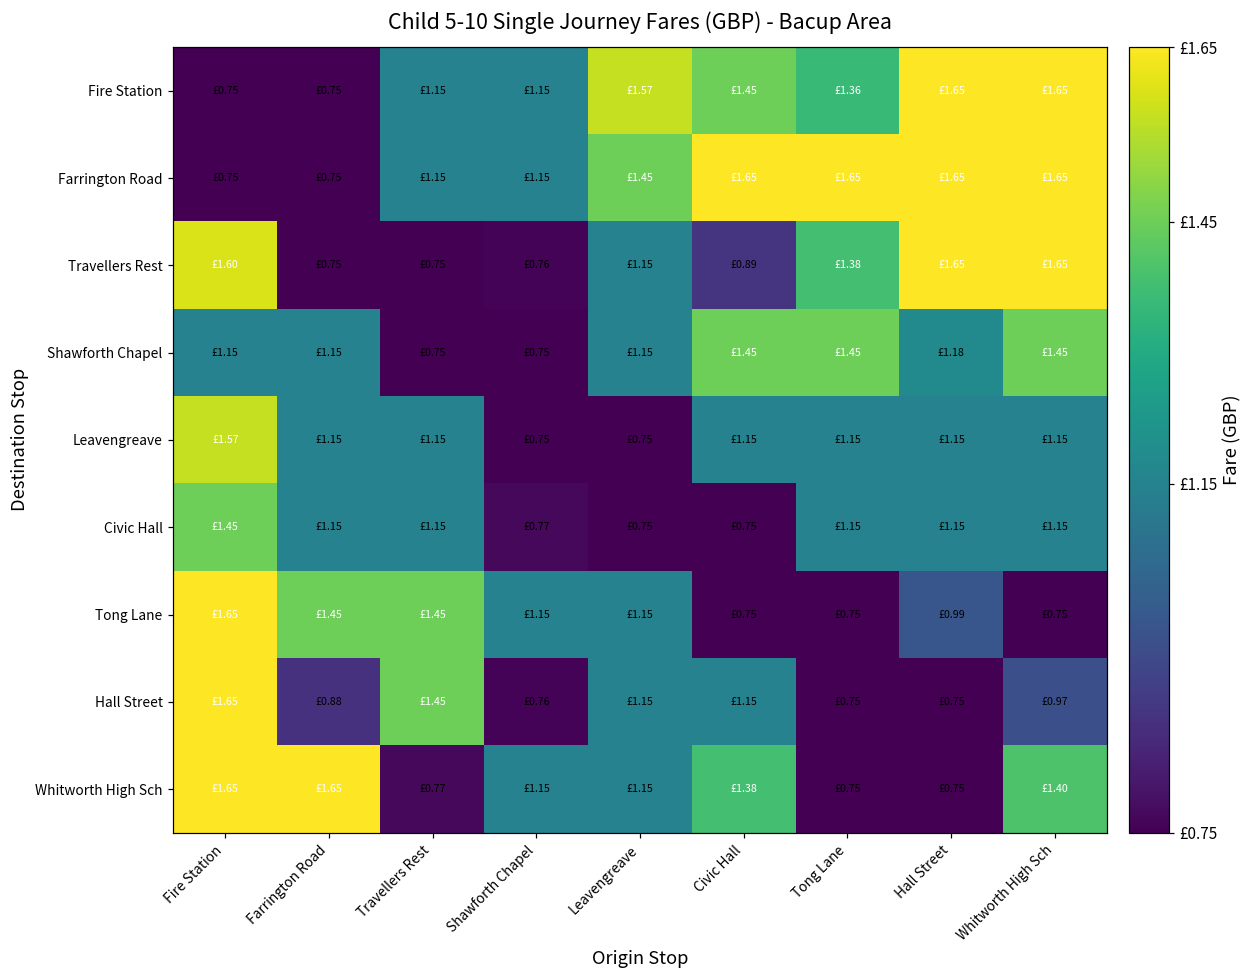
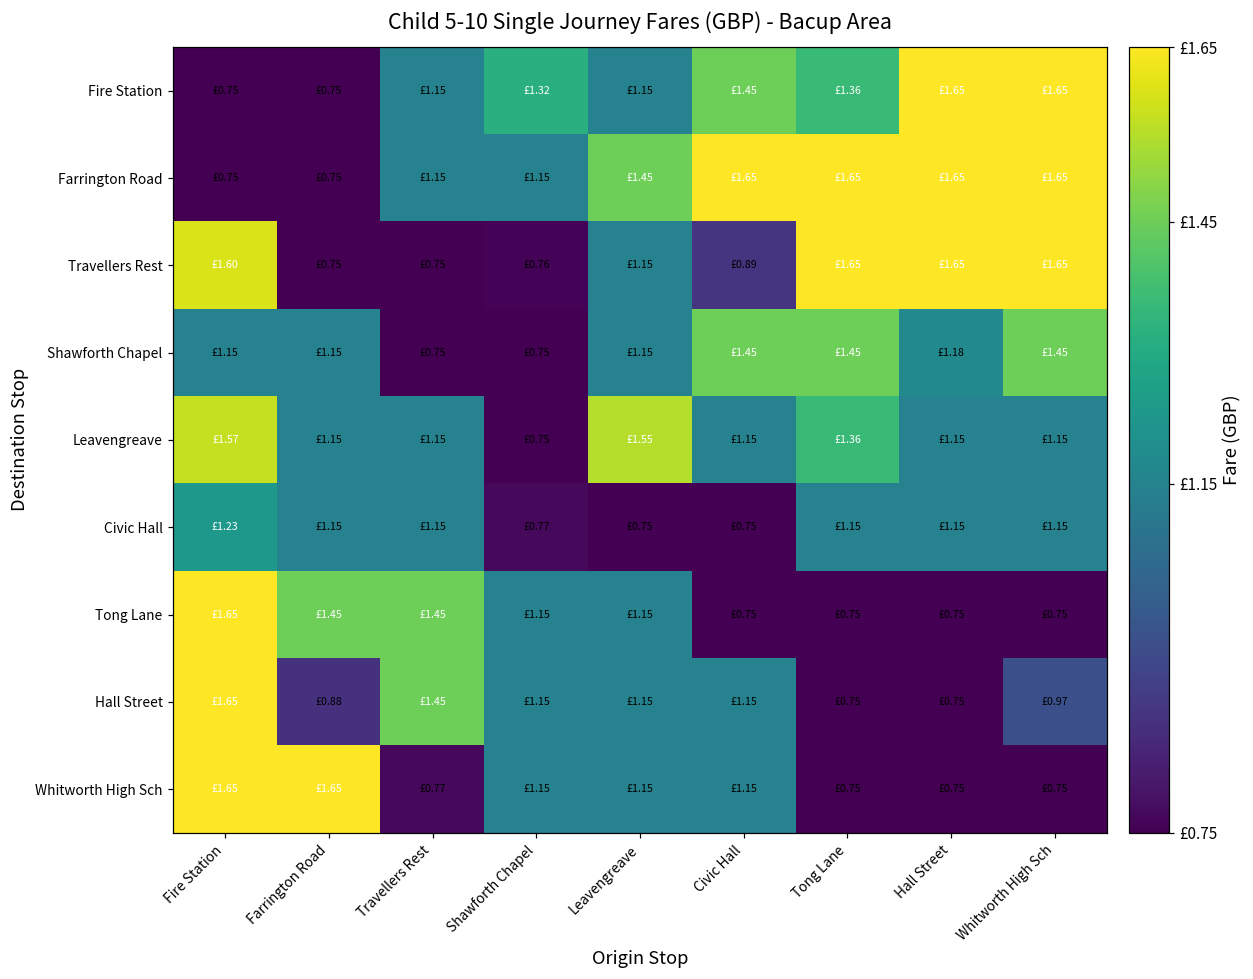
Fire Station, Shawforth Chapel: £1.15 -> £1.32
Fire Station, Leavengreave: £1.57 -> £1.15
Travellers Rest, Tong Lane: £1.38 -> £1.65
Leavengreave, Leavengreave: £0.75 -> £1.55
Leavengreave, Tong Lane: £1.15 -> £1.36
Civic Hall, Fire Station: £1.45 -> £1.23
Tong Lane, Hall Street: £0.99 -> £0.75
Hall Street, Shawforth Chapel: £0.76 -> £1.15
Whitworth High Sch, Civic Hall: £1.38 -> £1.15
Whitworth High Sch, Whitworth High Sch: £1.40 -> £0.75
